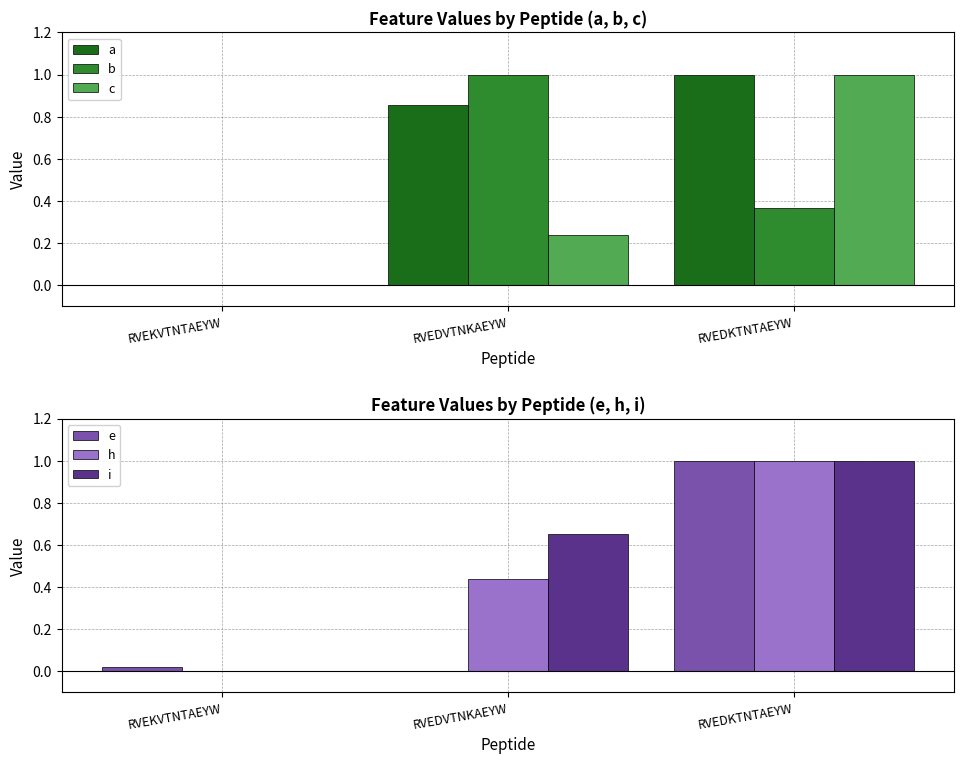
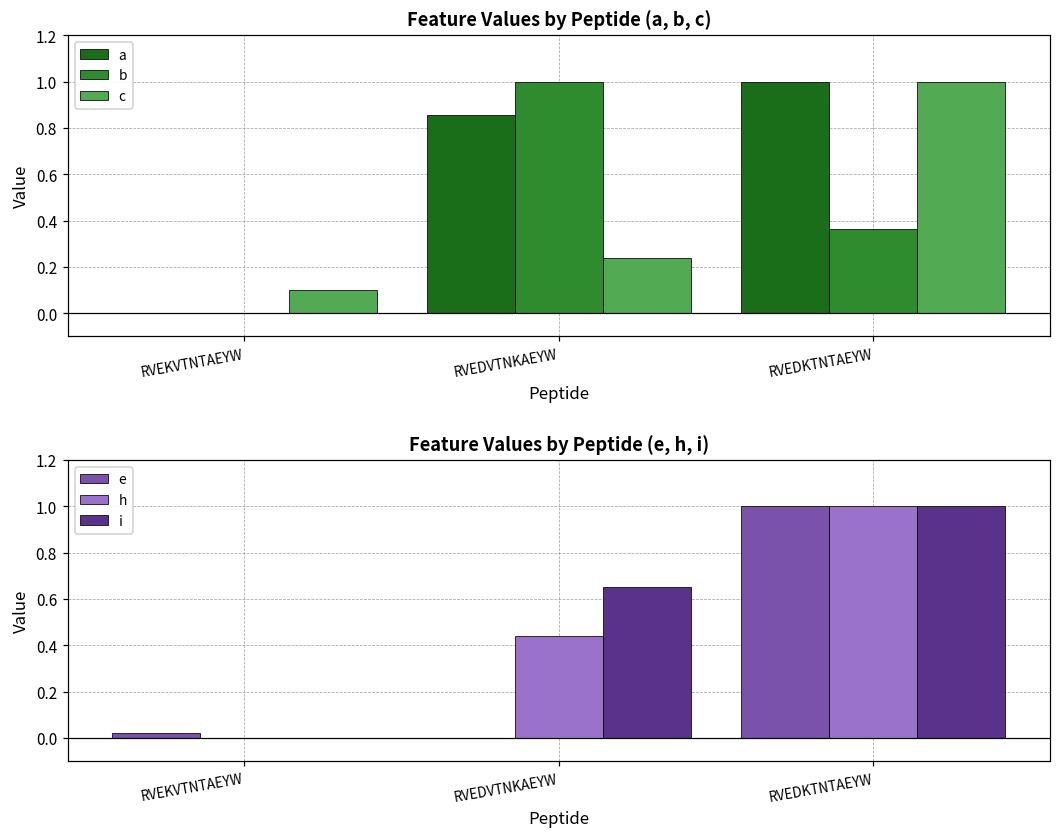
Feature Values by Peptide (a, b, c), c, RVEKVTNTAEYW: 0.0 -> 0.1
